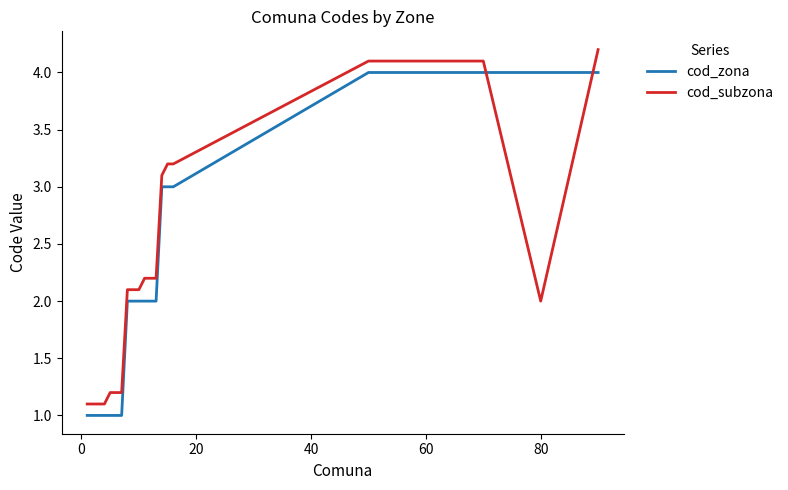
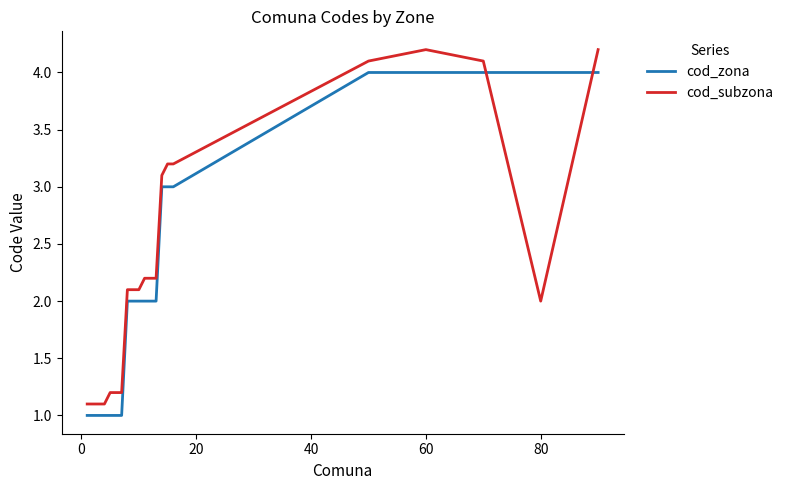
cod_subzona, 60: 4.1 -> 4.2
